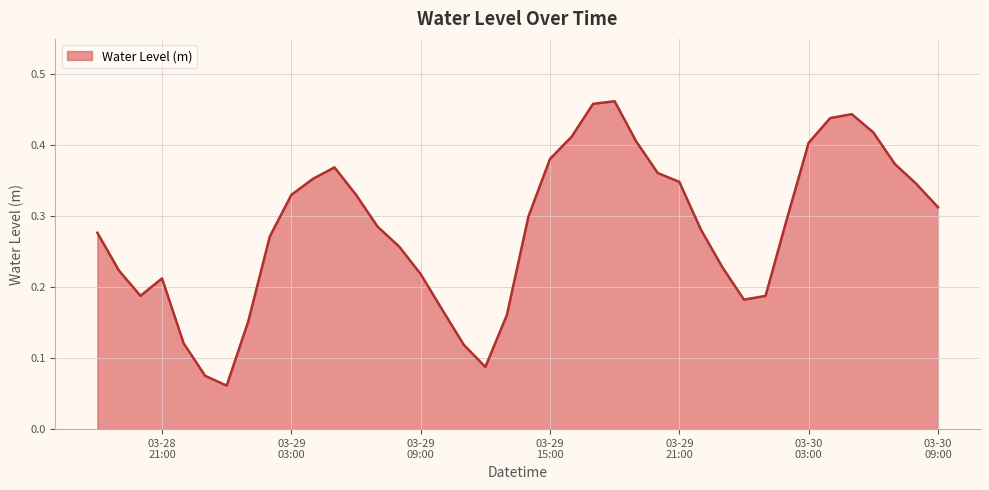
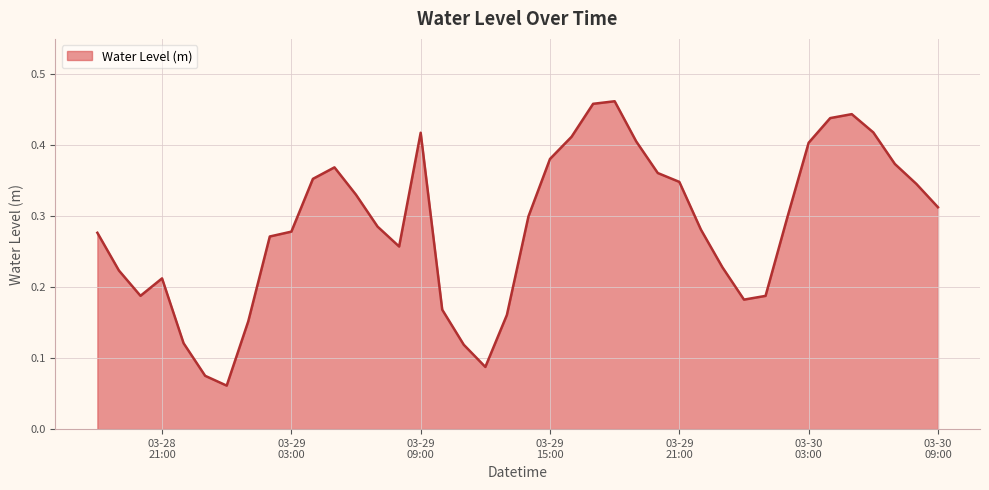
03-29 03:00: 0.33 -> 0.28
03-29 09:00: 0.22 -> 0.42
